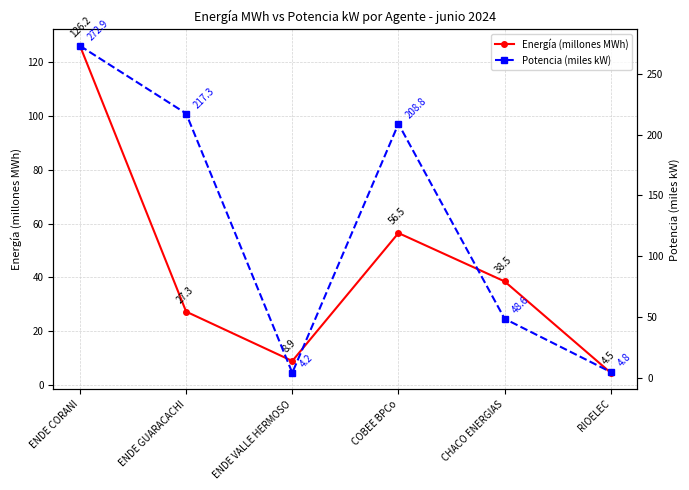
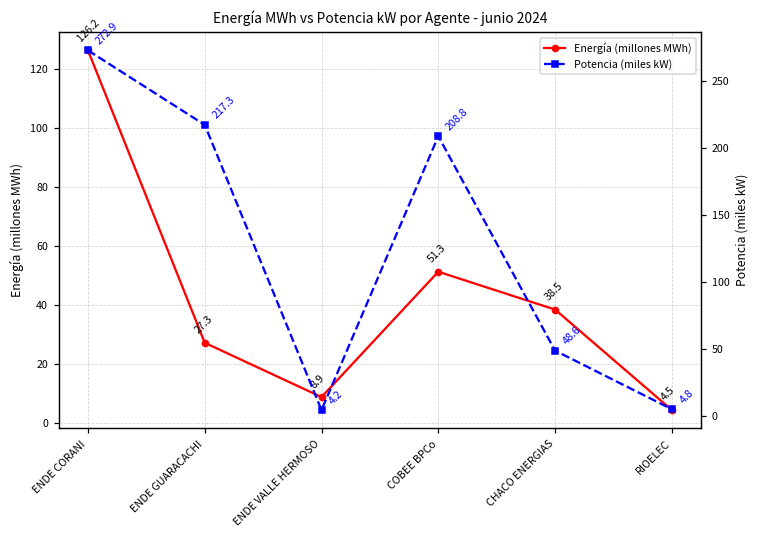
Energía (millones MWh), COBEE BPCo: 56.5 -> 51.3
